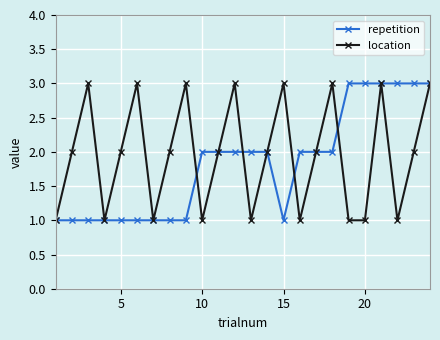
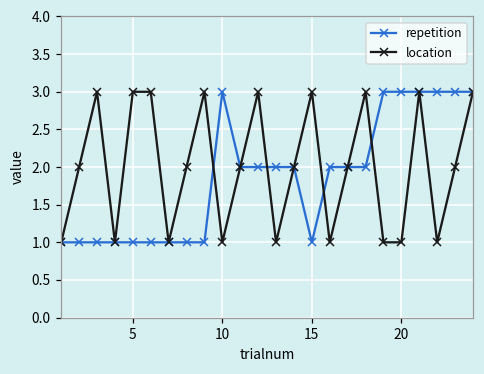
location, 5: 2 -> 3
repetition, 10: 2 -> 3
